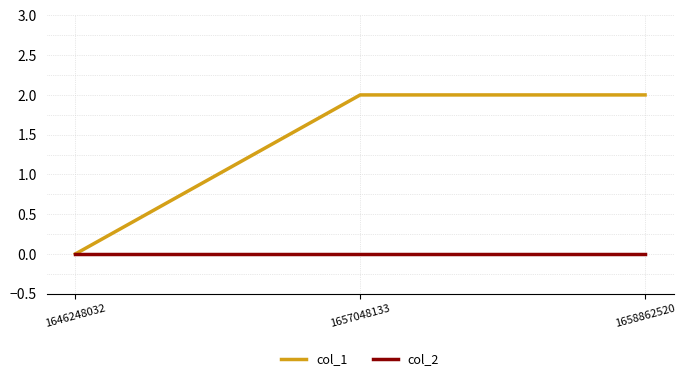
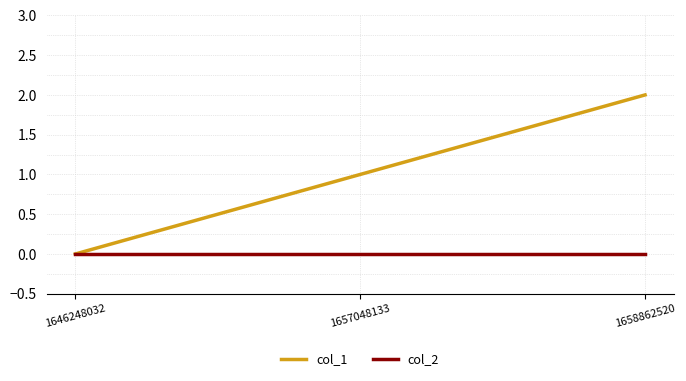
col_1, 1657048133: 2 -> 1
